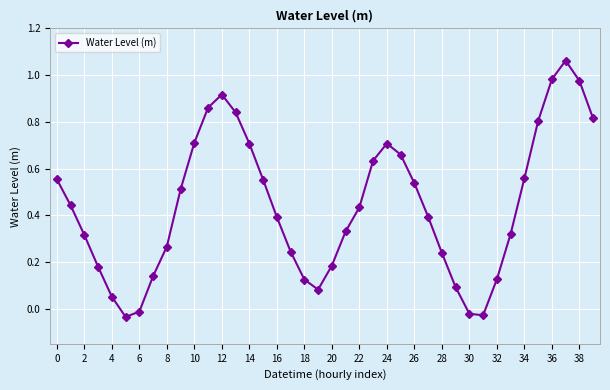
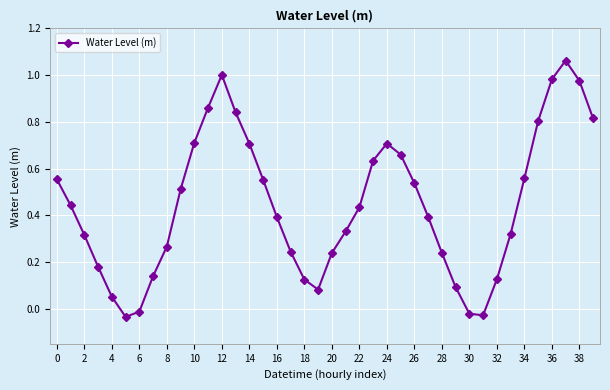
12: 0.92 -> 1.00
20: 0.18 -> 0.24
